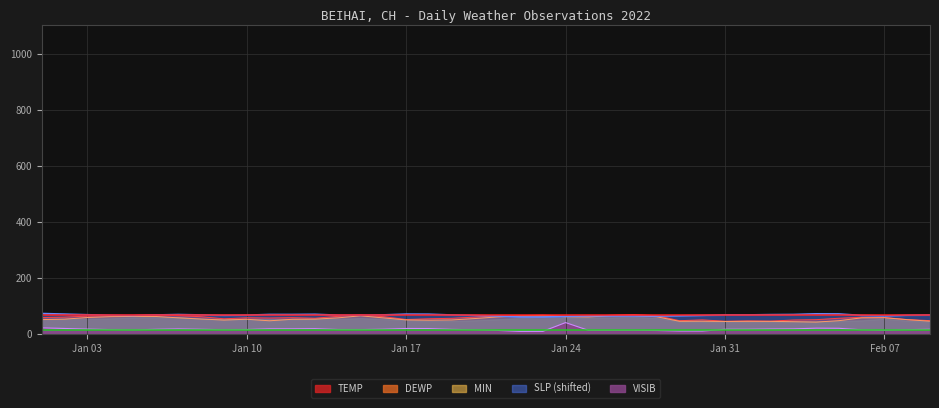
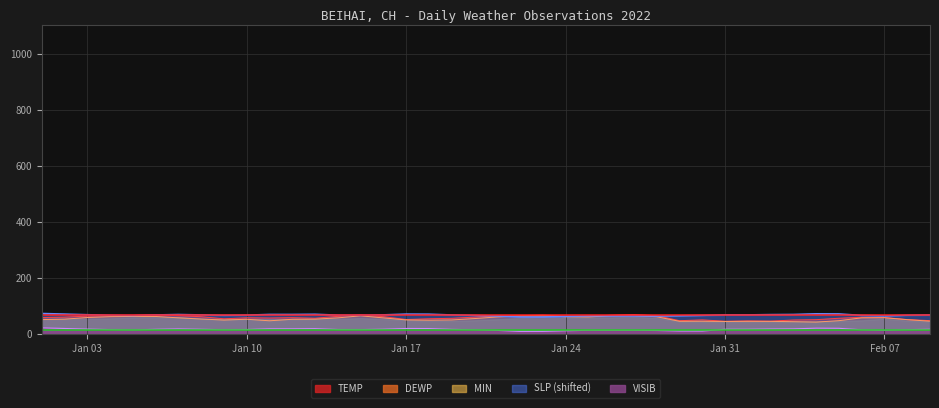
VISIB, Jan 24: 40 -> 10
